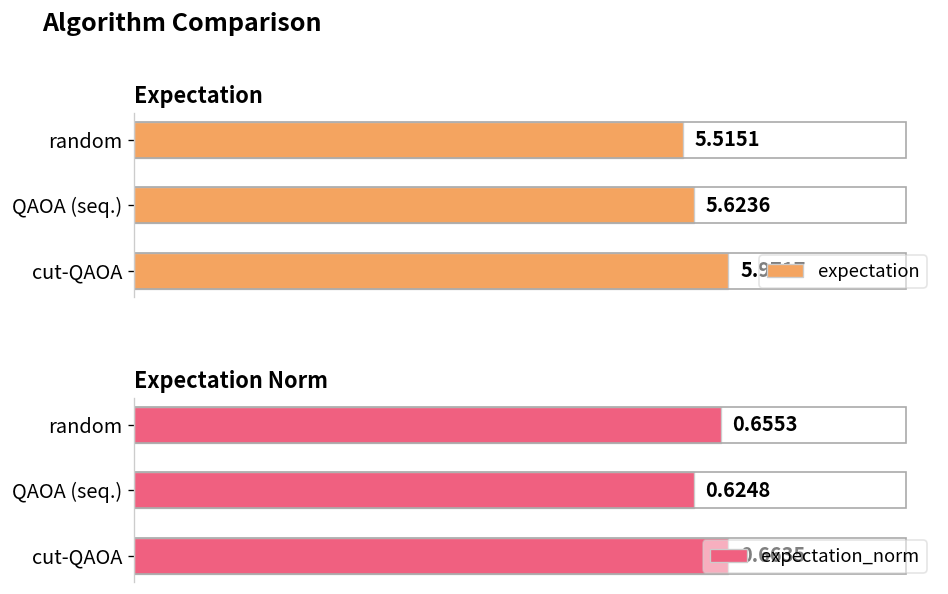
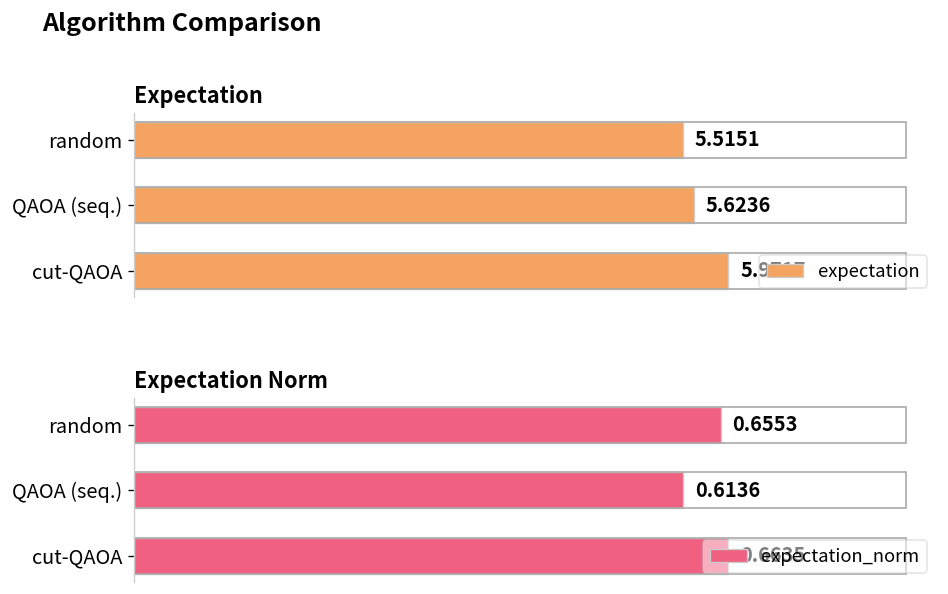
Expectation Norm, QAOA (seq.): 0.6248 -> 0.6136
